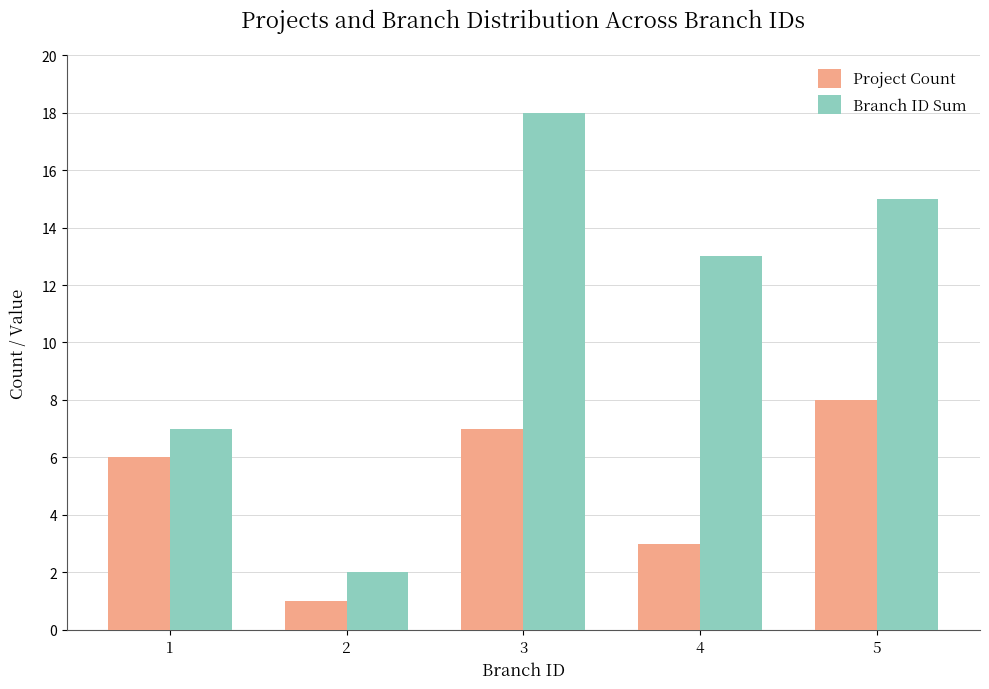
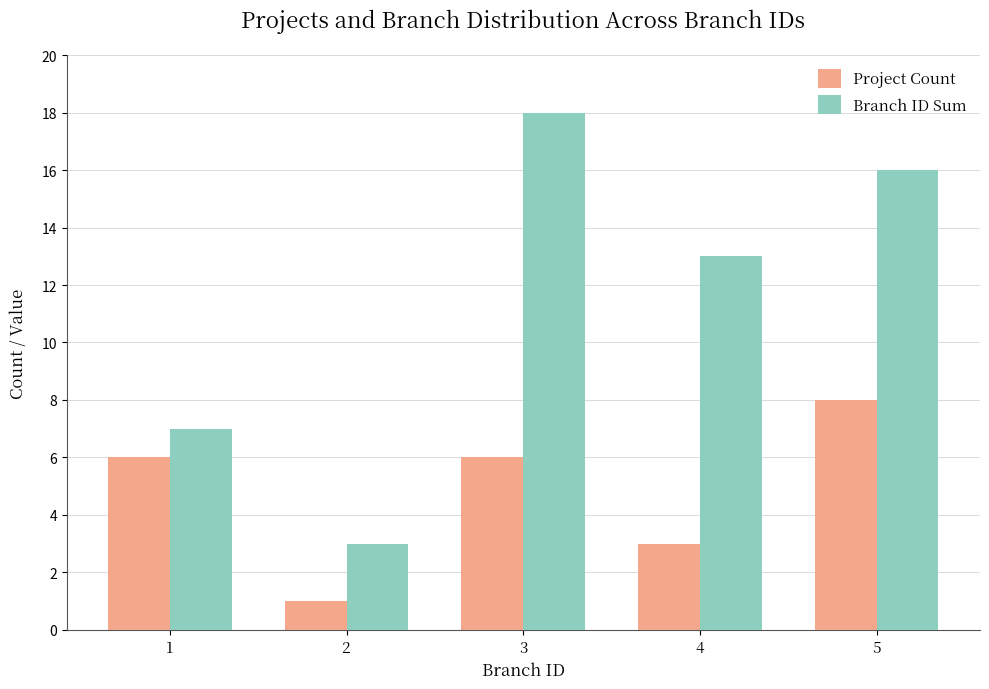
Branch ID Sum, 2: 2 -> 3
Project Count, 3: 7 -> 6
Branch ID Sum, 5: 15 -> 16
